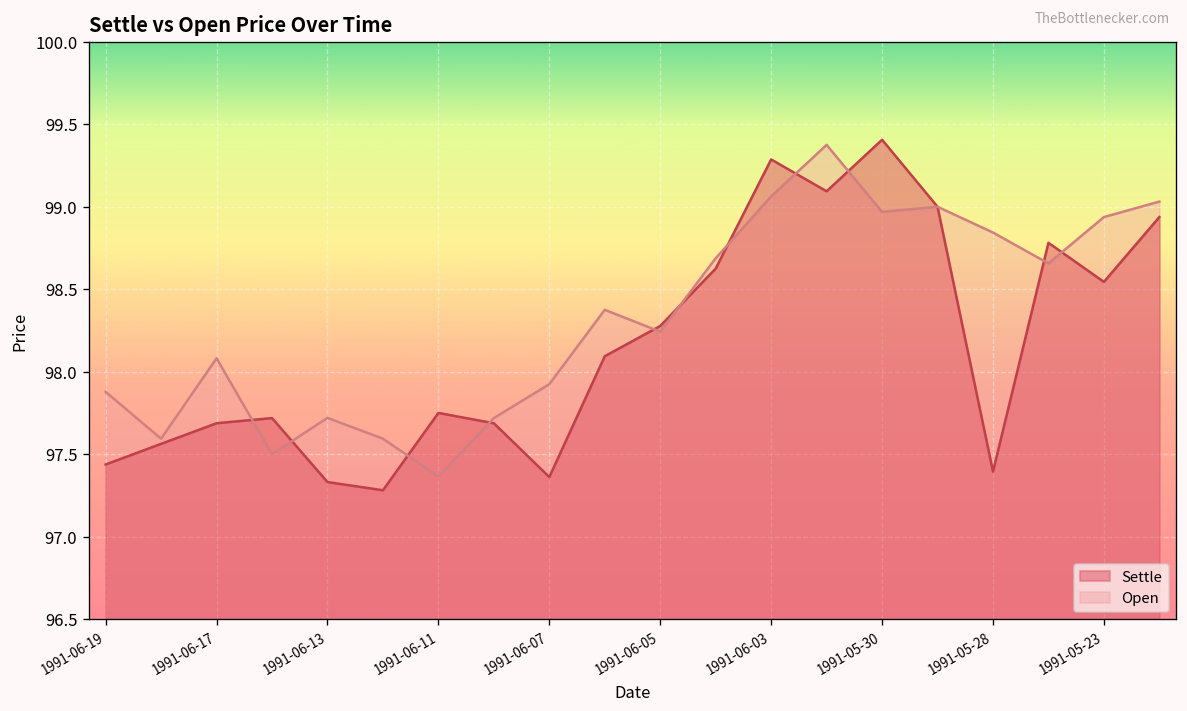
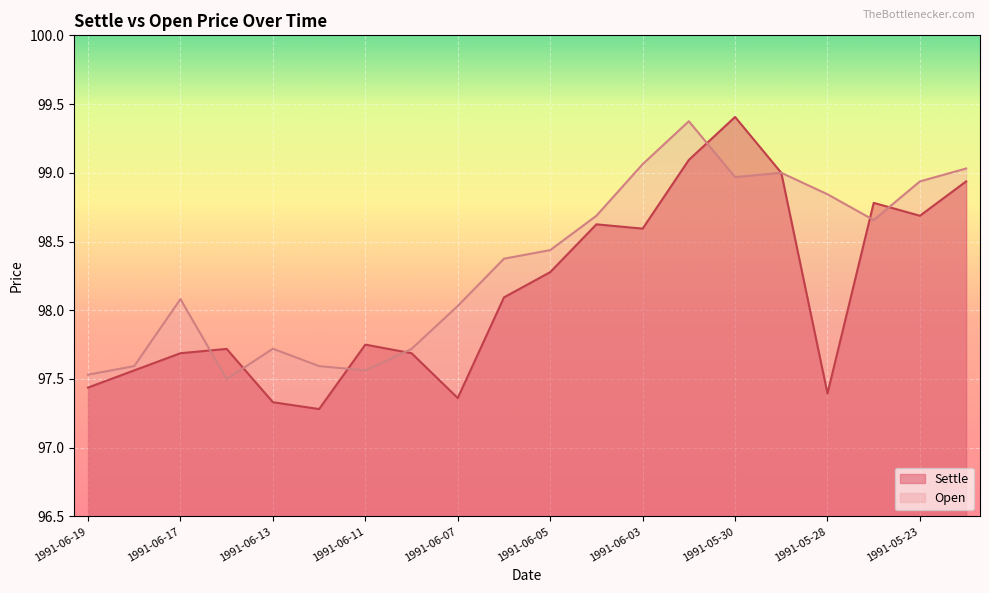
Open, 1991-06-19: 97.88 -> 97.53
Open, 1991-06-11: 97.36 -> 97.56
Open, 1991-06-07: 97.92 -> 98.03
Open, 1991-06-05: 98.24 -> 98.44
Settle, 1991-06-03: 99.29 -> 98.59
Settle, 1991-05-23: 98.54 -> 98.69
